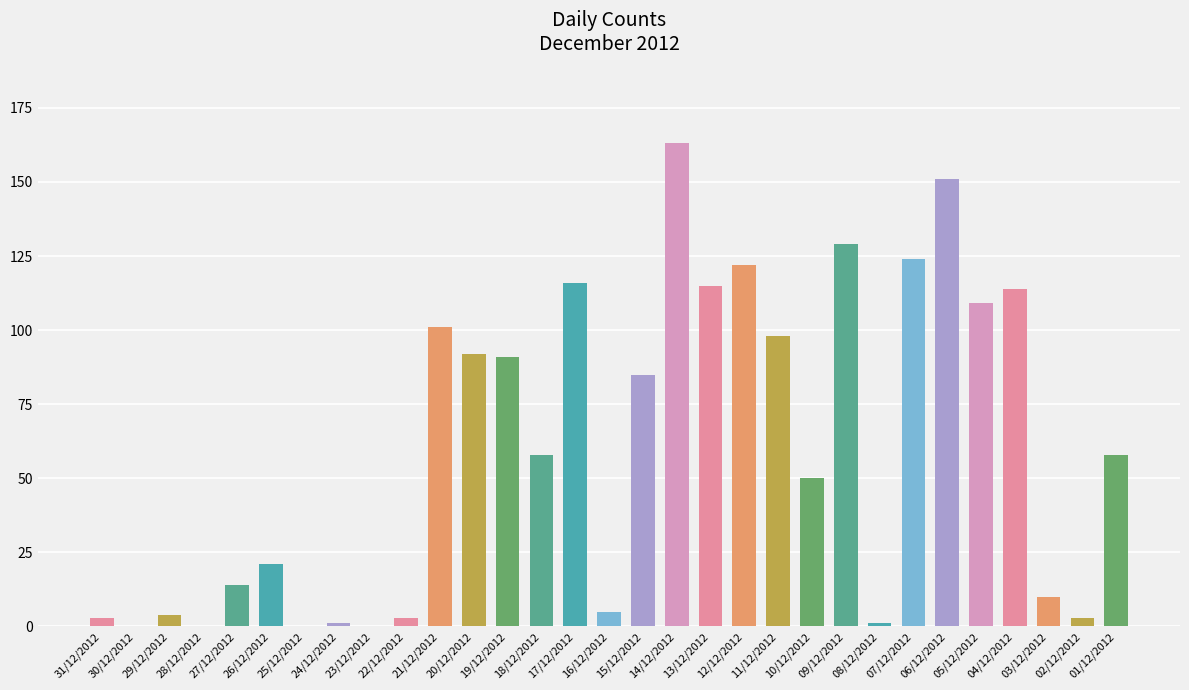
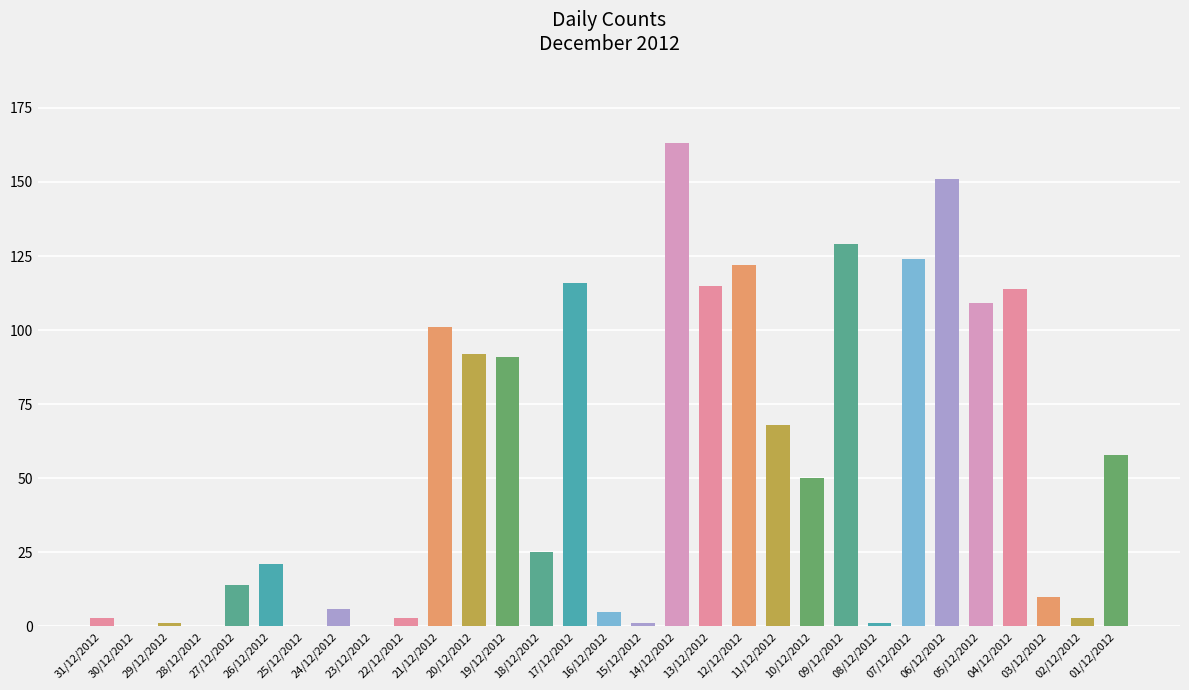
29/12/2012: 4 -> 1
24/12/2012: 1 -> 6
18/12/2012: 58 -> 25
15/12/2012: 85 -> 1
11/12/2012: 98 -> 68
